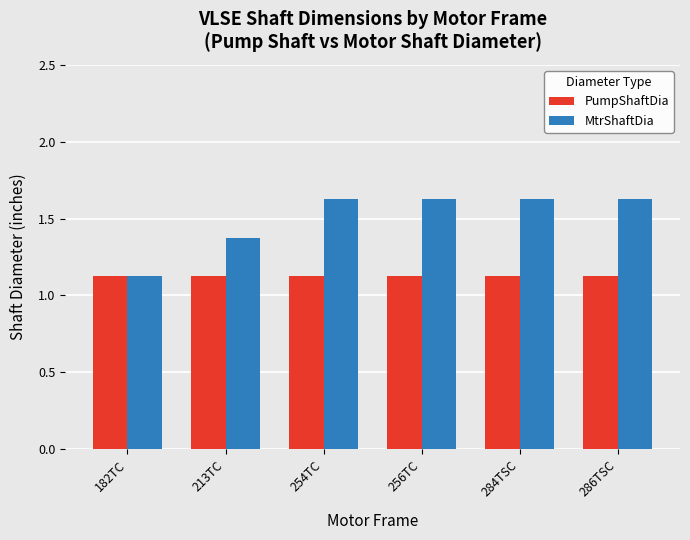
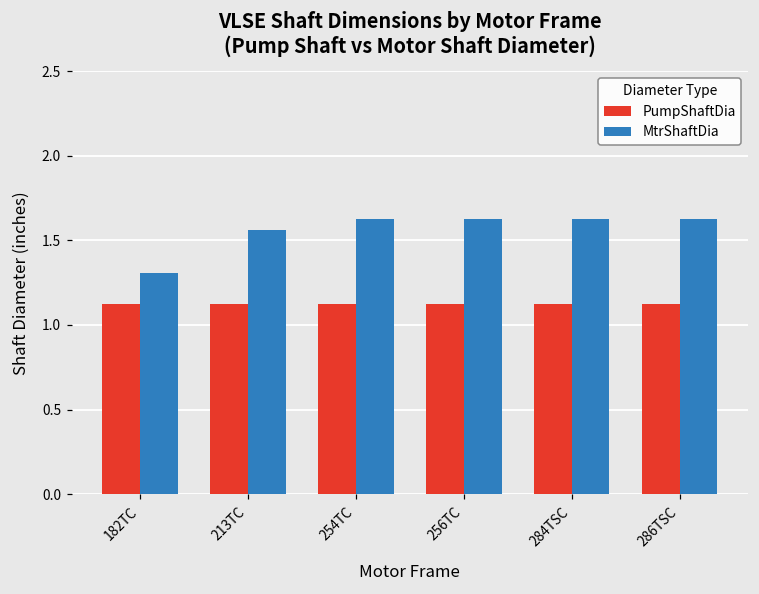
MtrShaftDia, 182TC: 1.13 -> 1.31
MtrShaftDia, 213TC: 1.38 -> 1.56
